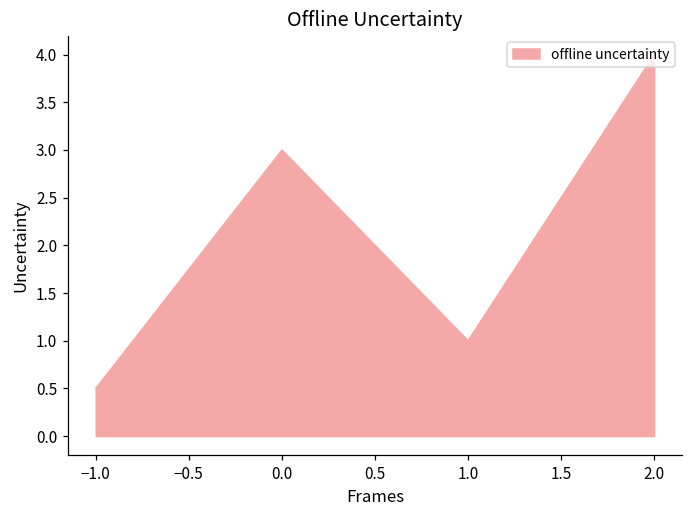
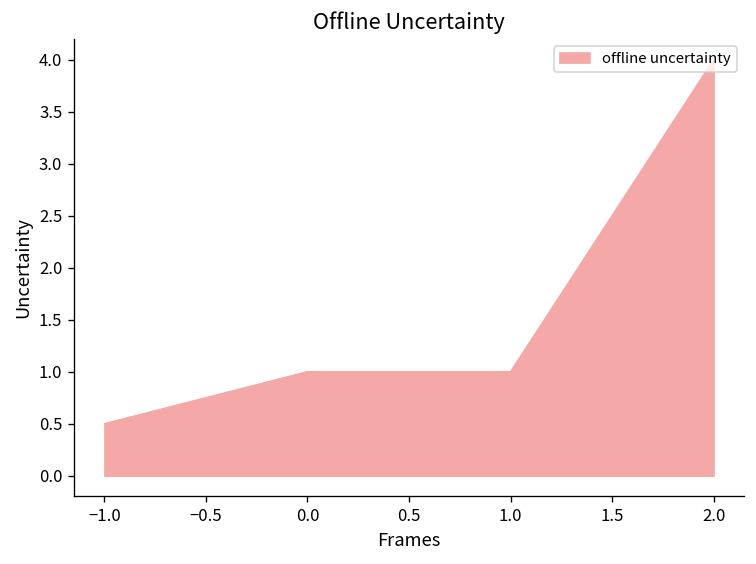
0.0: 3 -> 1
